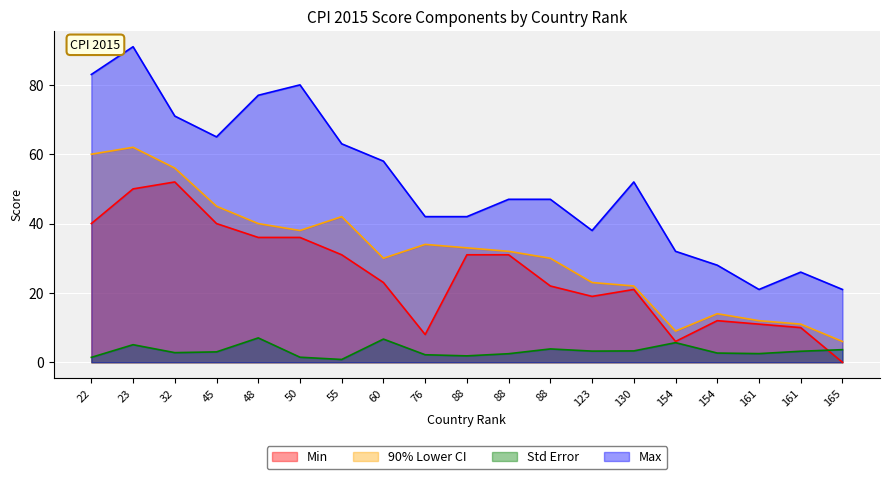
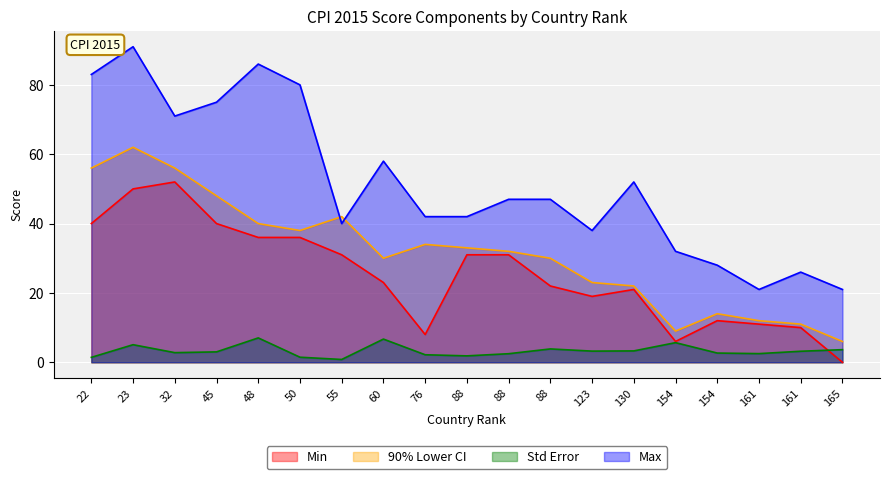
90% Lower CI, 22: 60 -> 56
90% Lower CI, 45: 45 -> 48
Max, 45: 65 -> 75
Max, 48: 77 -> 86
Max, 55: 63 -> 40
